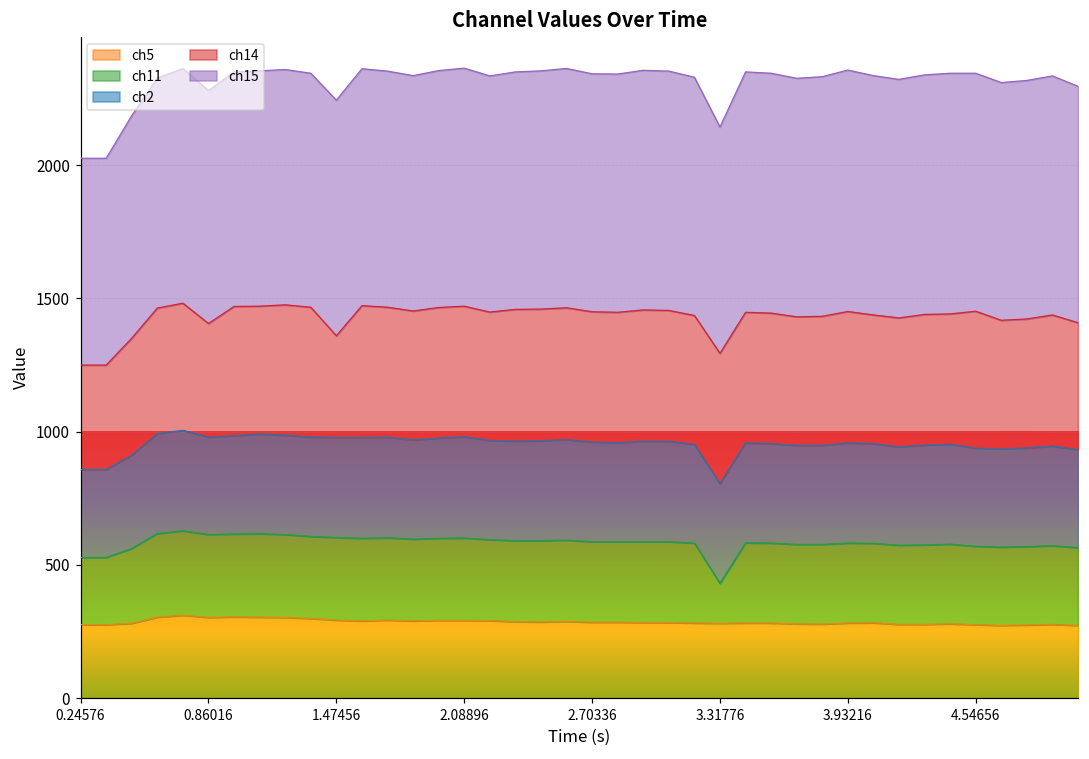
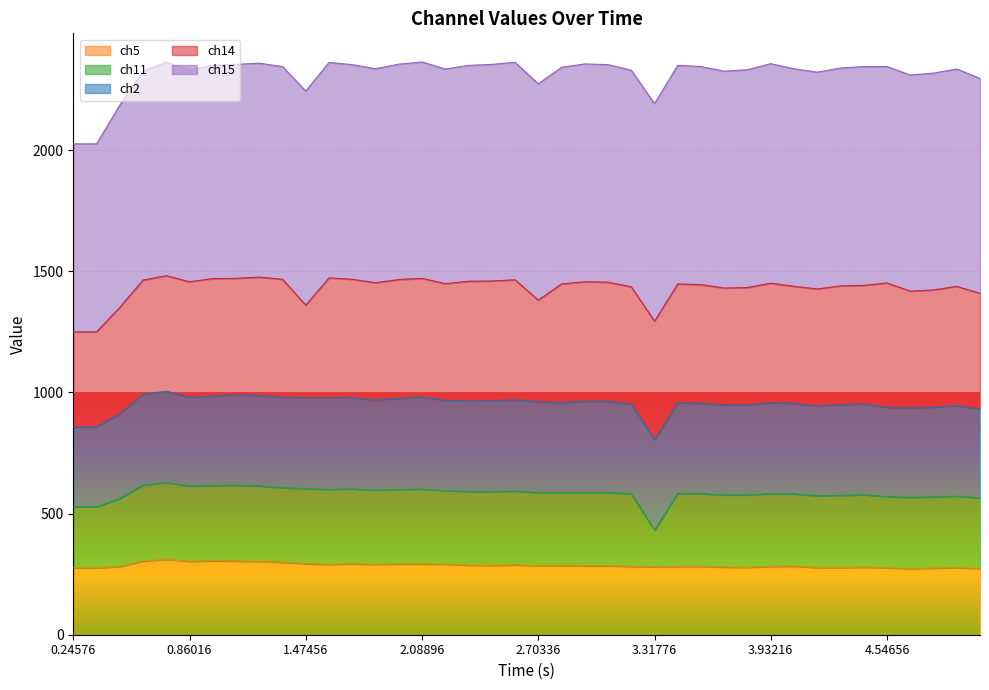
ch14, 0.86016: 430 -> 480
ch14, 2.70336: 490 -> 420
ch15, 3.31776: 850 -> 900
